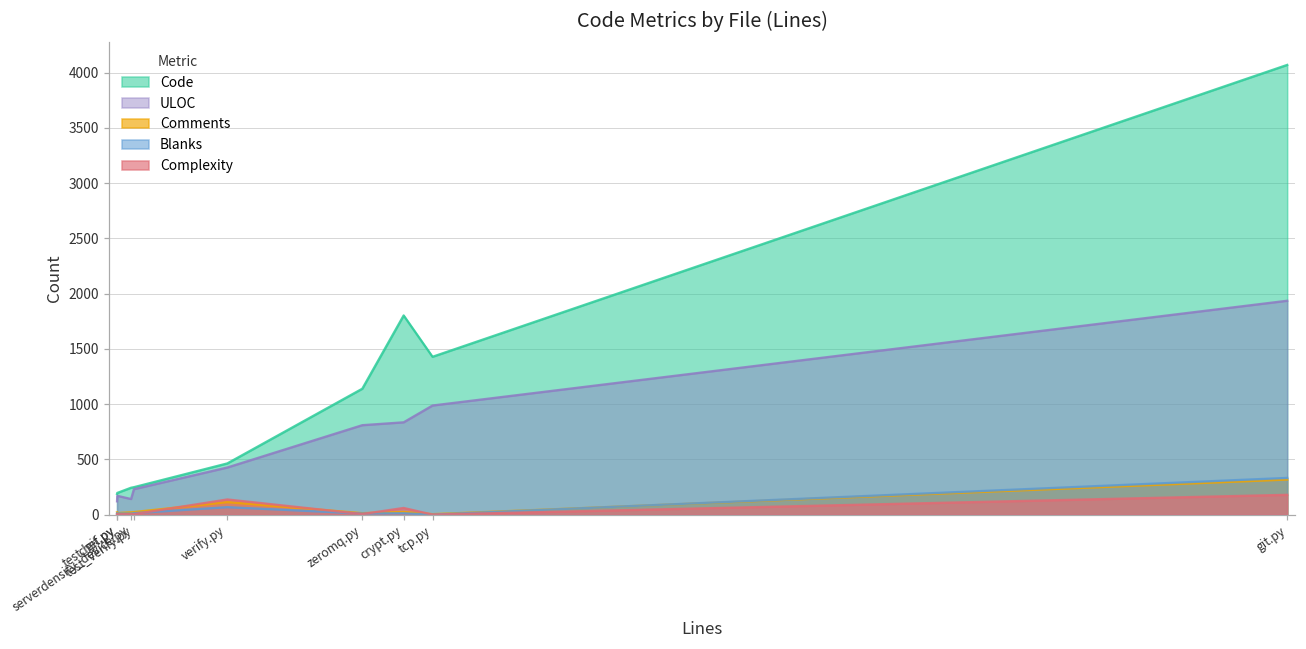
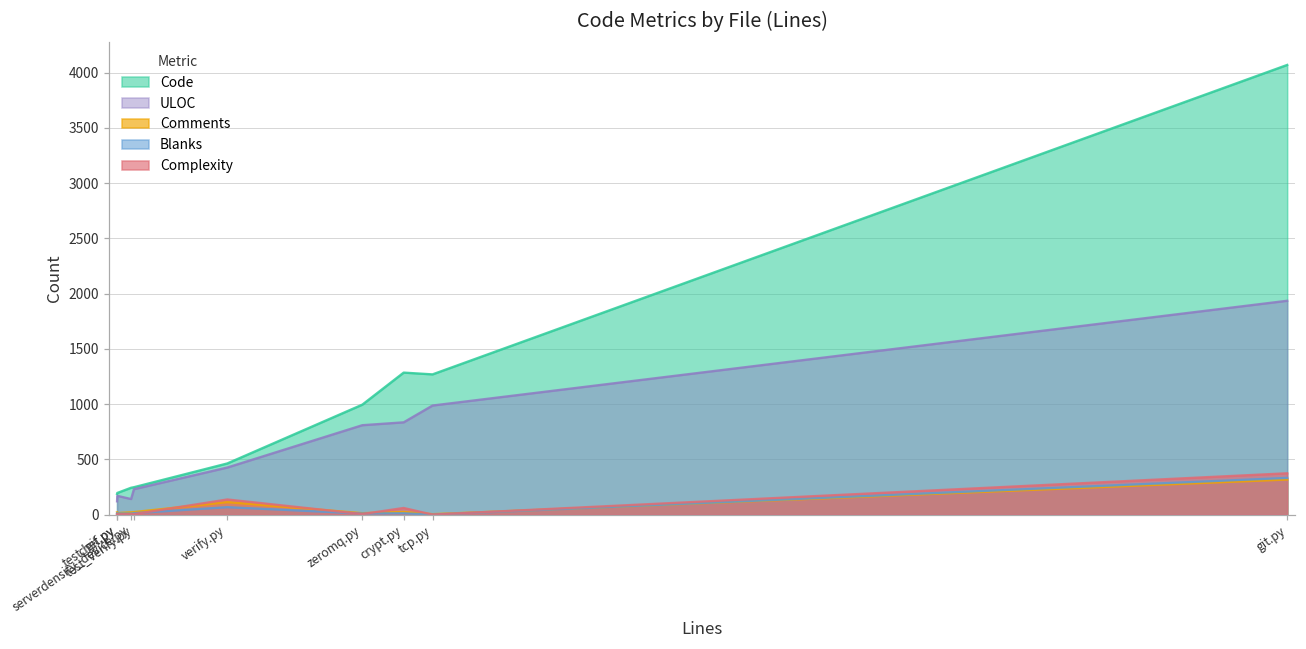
Code, zeromq.py: 1140 -> 1000
Code, crypt.py: 1800 -> 1290
Code, tcp.py: 1430 -> 1270
Complexity, git.py: 180 -> 370
